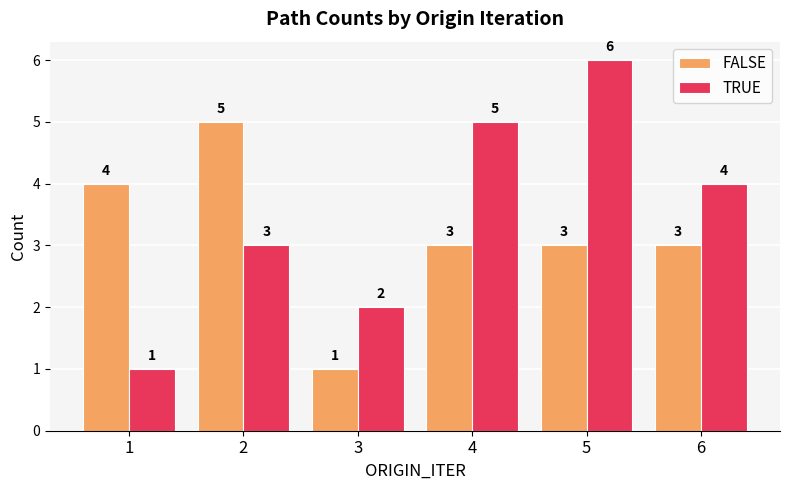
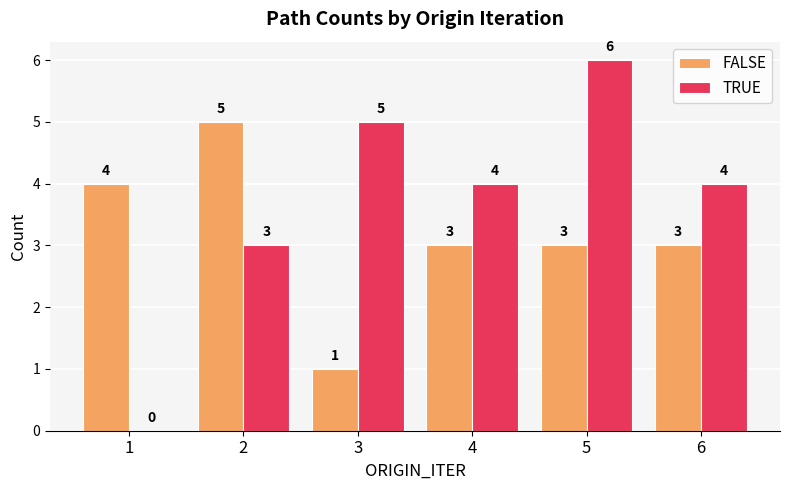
TRUE, 1: 1 -> 0
TRUE, 3: 2 -> 5
TRUE, 4: 5 -> 4
